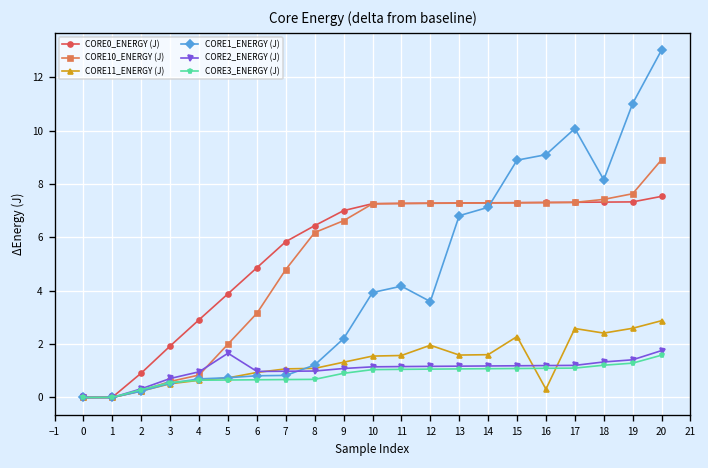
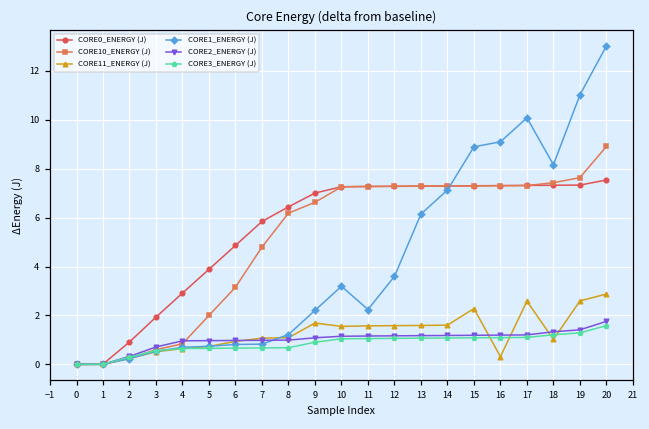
CORE2_ENERGY (J), 5: 1.7 -> 1.0
CORE11_ENERGY (J), 9: 1.3 -> 1.7
CORE1_ENERGY (J), 10: 3.9 -> 3.2
CORE1_ENERGY (J), 11: 4.2 -> 2.2
CORE11_ENERGY (J), 12: 2.0 -> 1.6
CORE1_ENERGY (J), 13: 6.8 -> 6.1
CORE11_ENERGY (J), 18: 2.4 -> 1.0
